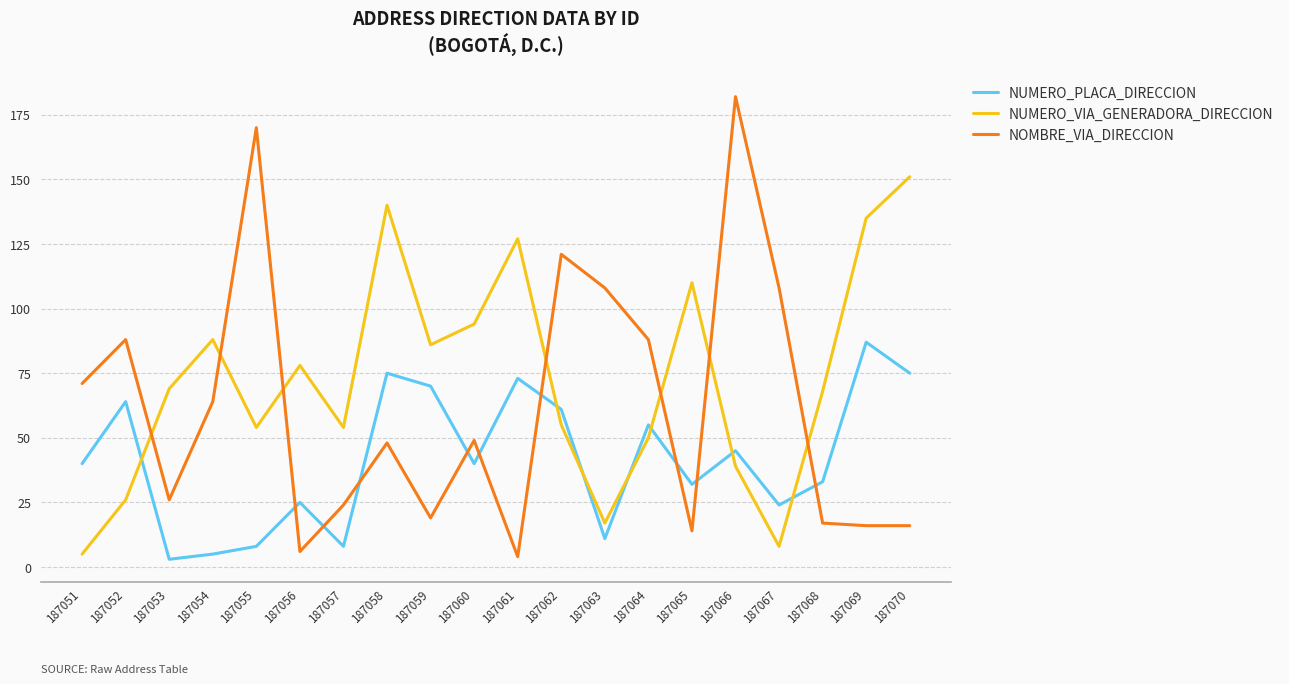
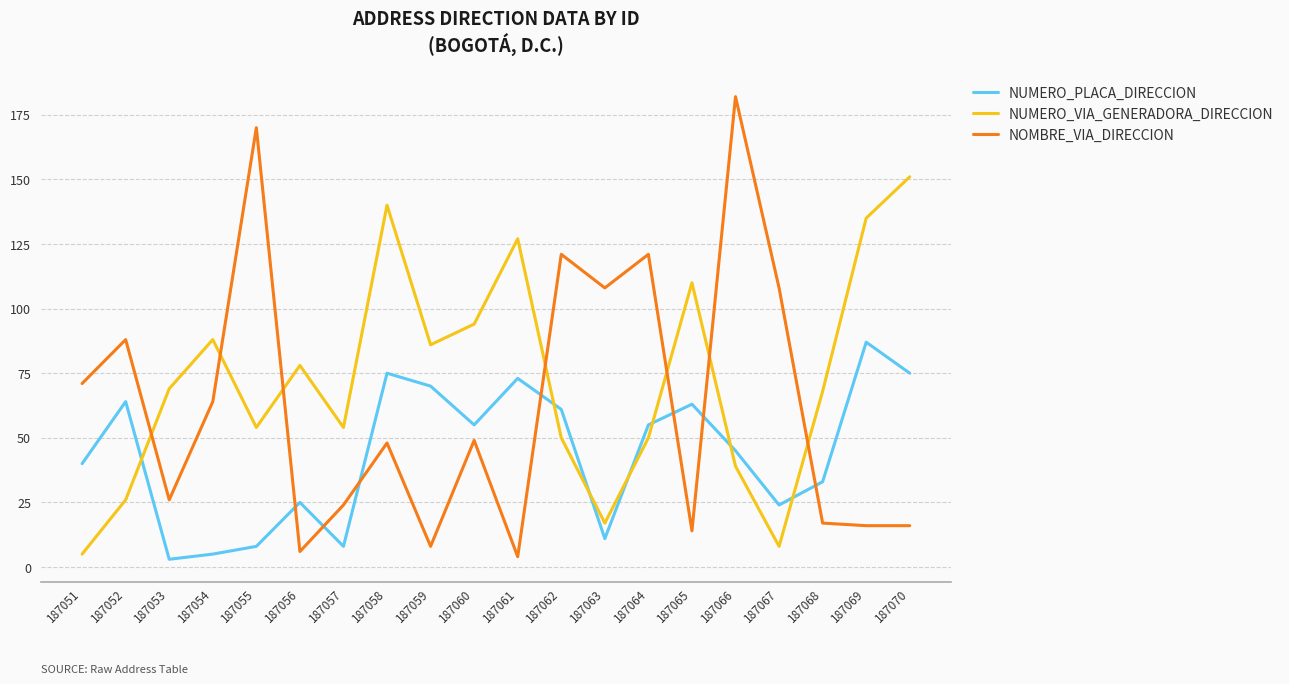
NOMBRE_VIA_DIRECCION, 187059: 19 -> 8
NUMERO_PLACA_DIRECCION, 187060: 40 -> 55
NUMERO_VIA_GENERADORA_DIRECCION, 187062: 55 -> 50
NOMBRE_VIA_DIRECCION, 187064: 88 -> 121
NUMERO_PLACA_DIRECCION, 187065: 32 -> 63
